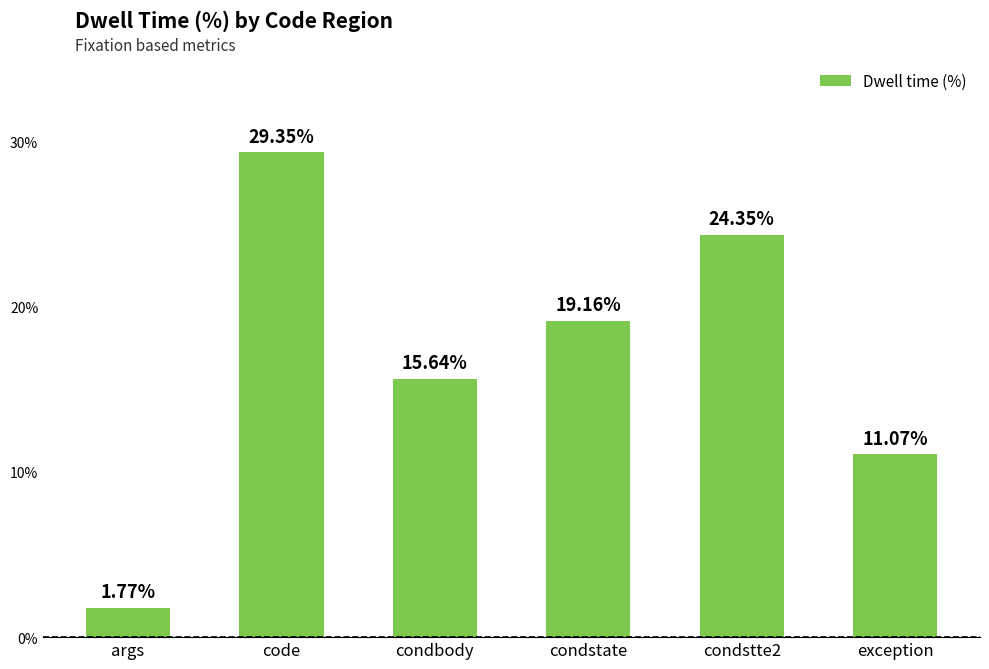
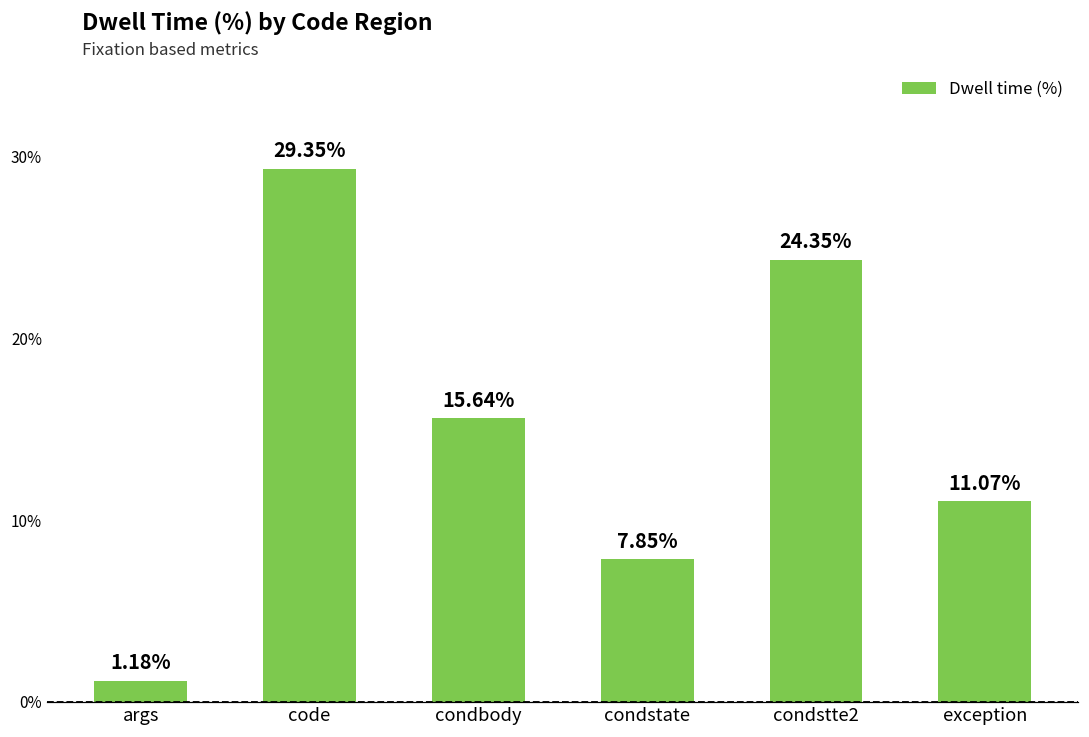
args: 1.77% -> 1.18%
condstate: 19.16% -> 7.85%
